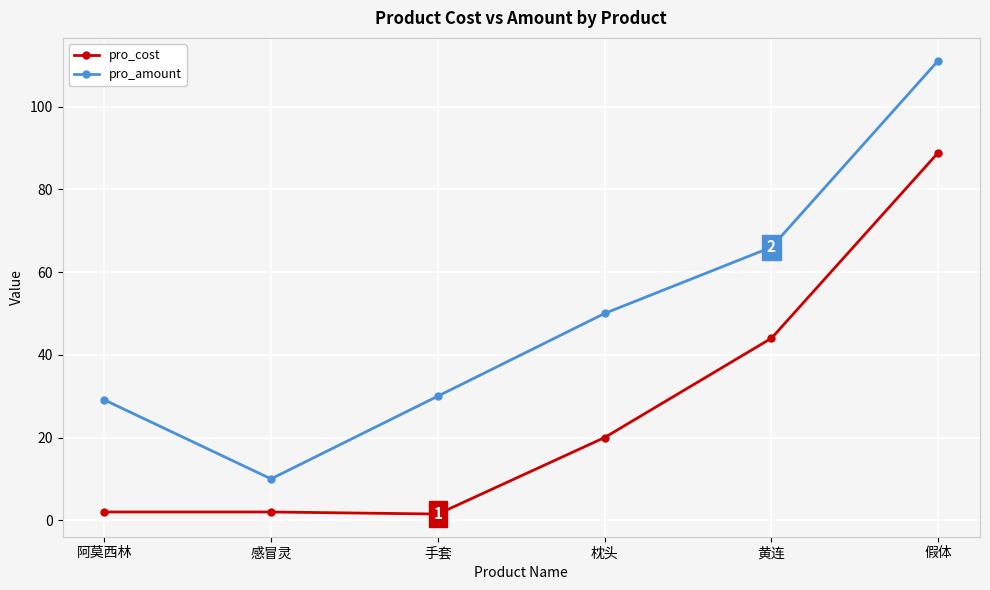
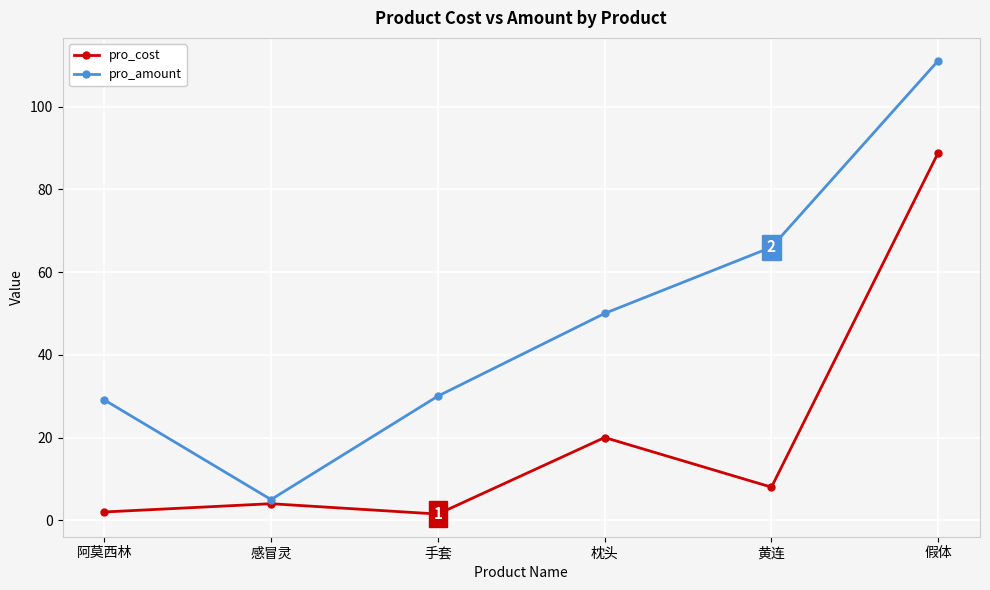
pro_cost, 感冒灵: 2 -> 4
pro_amount, 感冒灵: 10 -> 5
pro_cost, 黄连: 44 -> 8
